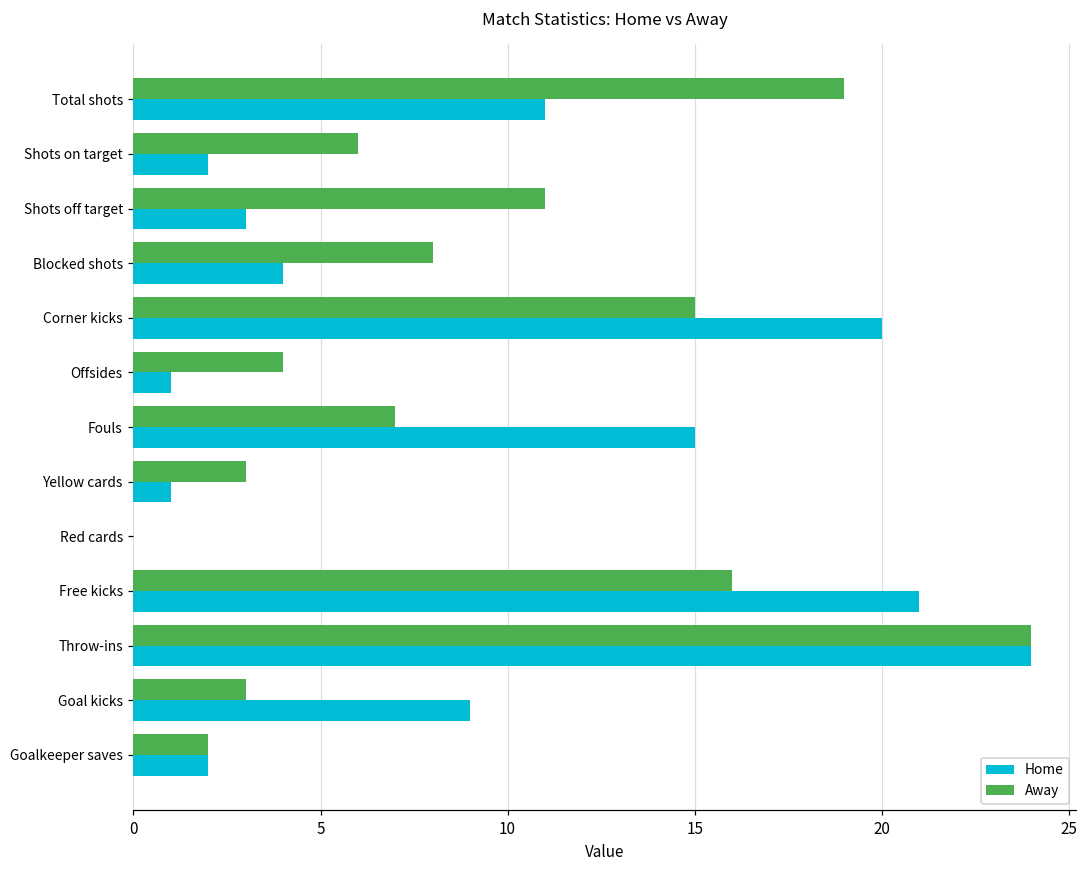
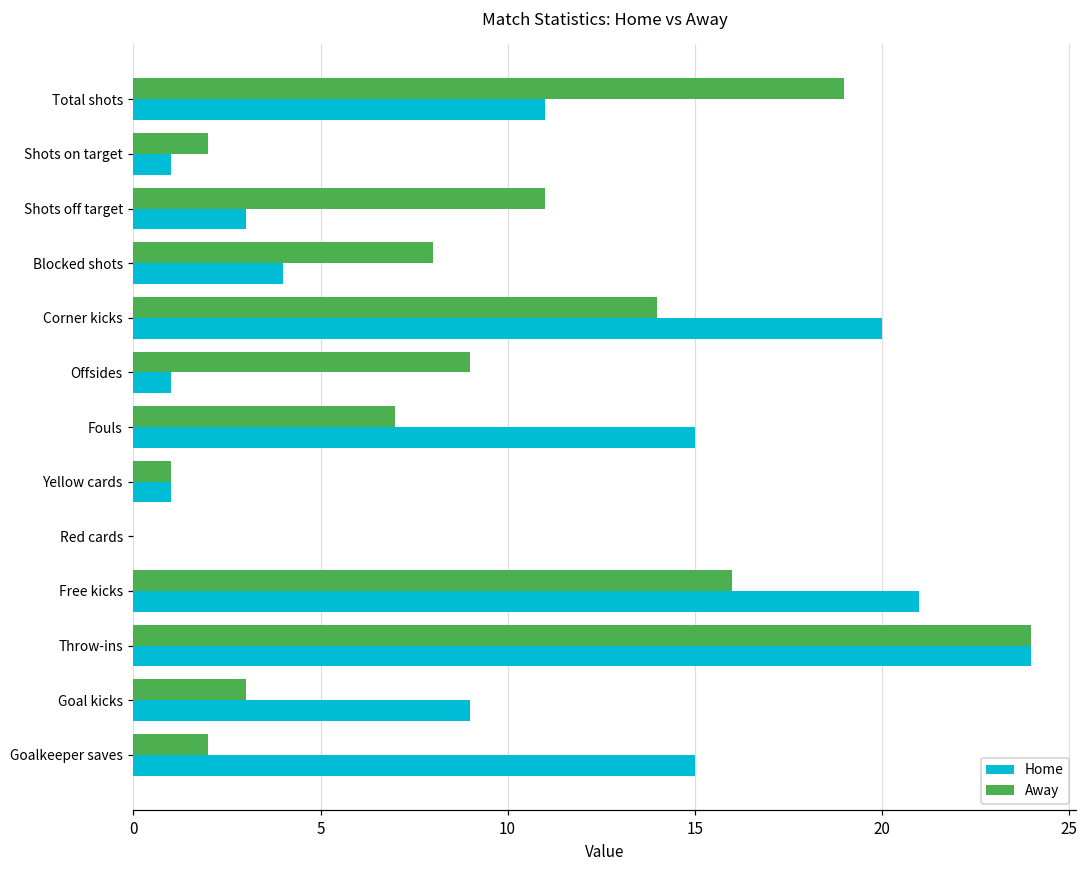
Away, Shots on target: 6 -> 2
Home, Shots on target: 2 -> 1
Away, Corner kicks: 15 -> 14
Away, Offsides: 4 -> 9
Away, Yellow cards: 3 -> 1
Home, Goalkeeper saves: 2 -> 15
